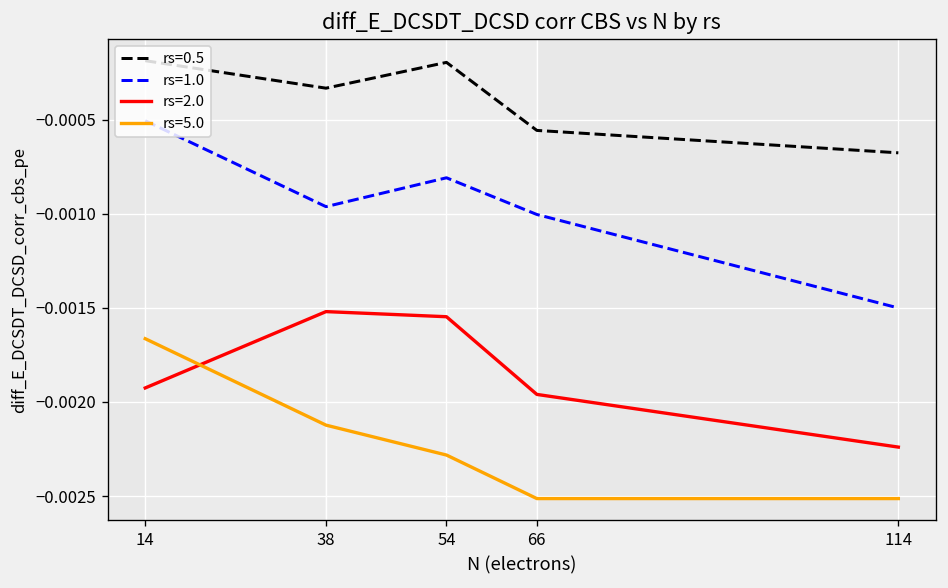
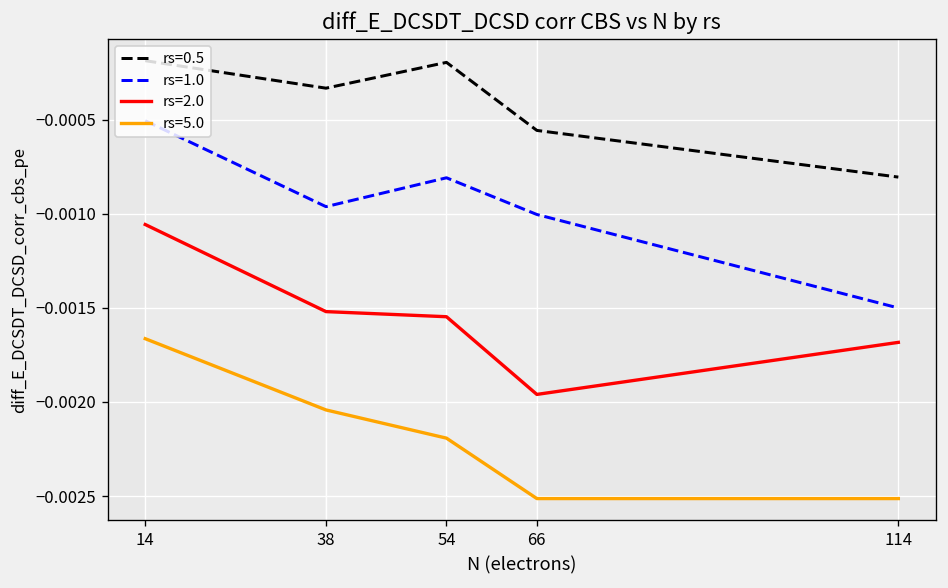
rs=2.0, 14: -0.00193 -> -0.00106
rs=5.0, 38: -0.00212 -> -0.00204
rs=5.0, 54: -0.00228 -> -0.00219
rs=0.5, 114: -0.00068 -> -0.00081
rs=2.0, 114: -0.00224 -> -0.00168
